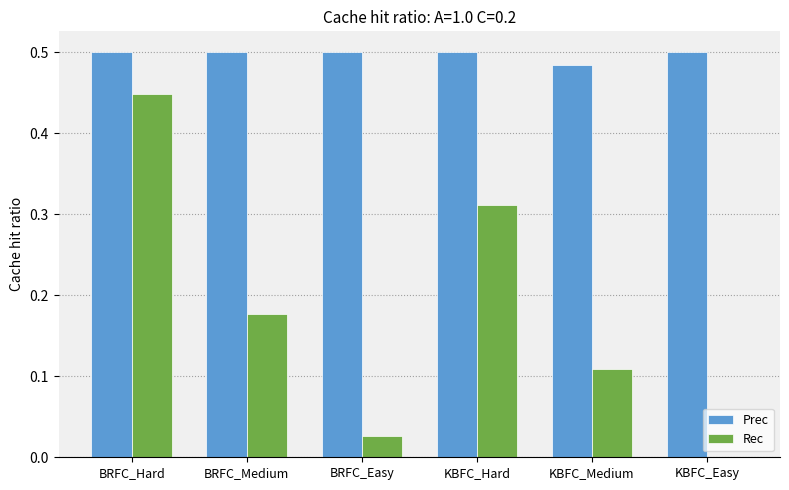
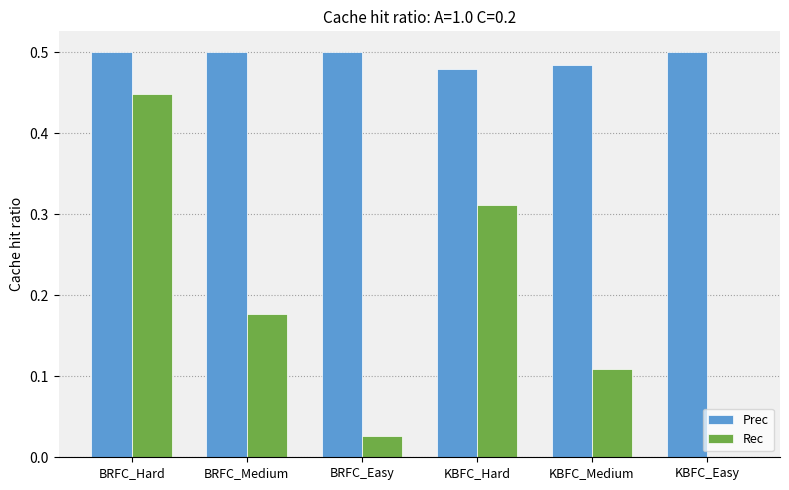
Prec, KBFC_Hard: 0.50 -> 0.48
